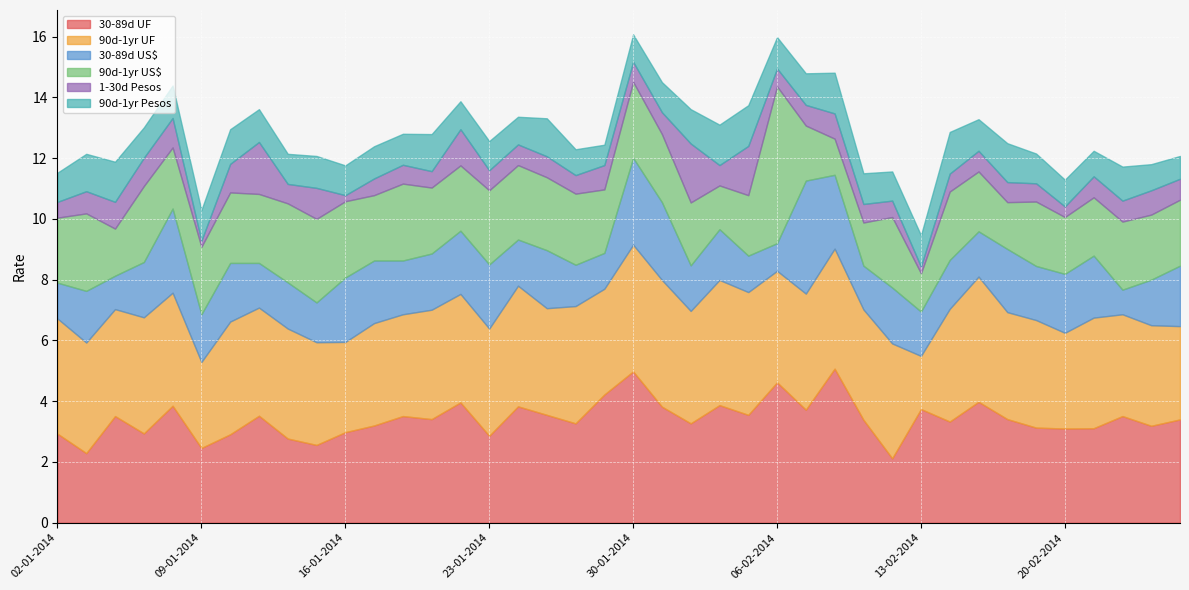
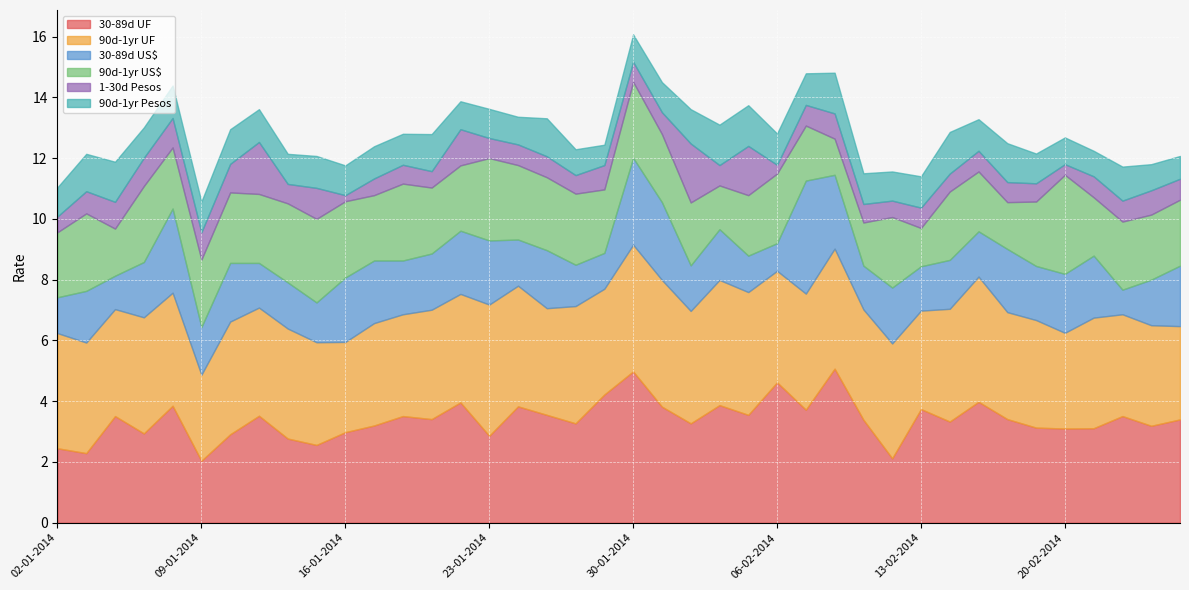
30-89d UF, 02-01-2014: 2.9 -> 2.5
30-89d UF, 09-01-2014: 2.5 -> 2.0
1-30d Pesos, 09-01-2014: 0.2 -> 0.9
90d-1yr UF, 23-01-2014: 3.5 -> 4.3
90d-1yr US$, 23-01-2014: 2.4 -> 2.7
90d-1yr US$, 06-02-2014: 5.2 -> 2.3
1-30d Pesos, 06-02-2014: 0.6 -> 0.3
90d-1yr UF, 13-02-2014: 1.8 -> 3.2
1-30d Pesos, 13-02-2014: 0.2 -> 0.7
90d-1yr US$, 20-02-2014: 1.9 -> 3.3
